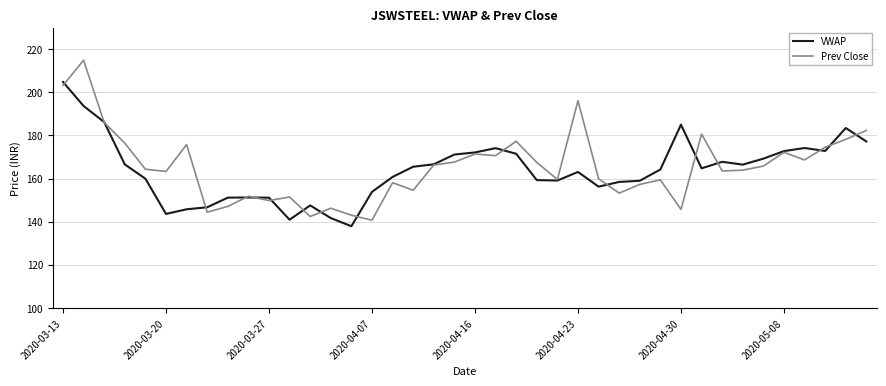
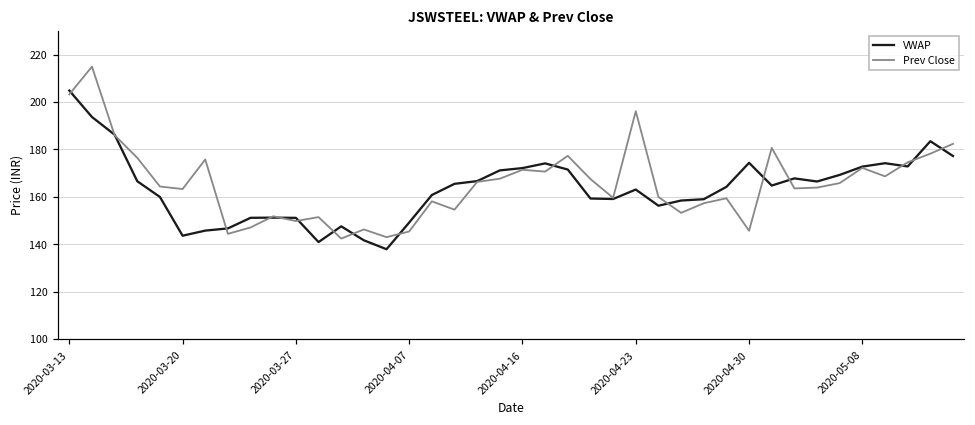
VWAP, 2020-04-07: 154 -> 149
Prev Close, 2020-04-07: 141 -> 145
VWAP, 2020-04-30: 185 -> 174
